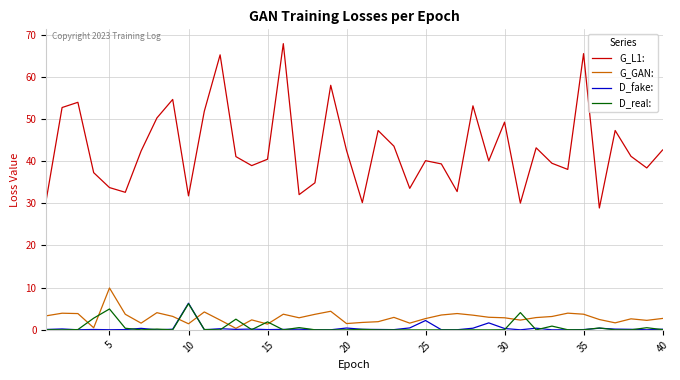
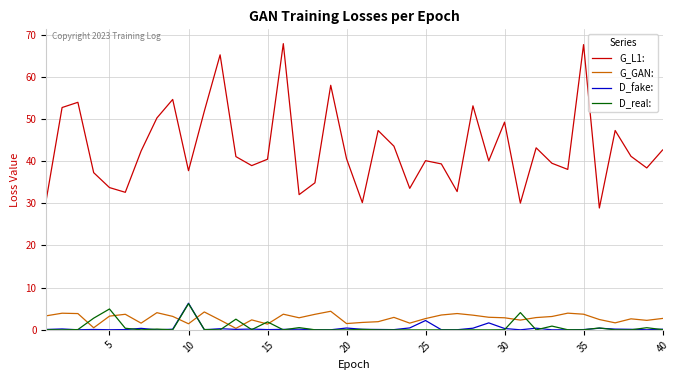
G_GAN:, 5: 10 -> 3
G_L1:, 10: 32 -> 38
G_L1:, 20: 43 -> 41
G_L1:, 35: 65 -> 68
